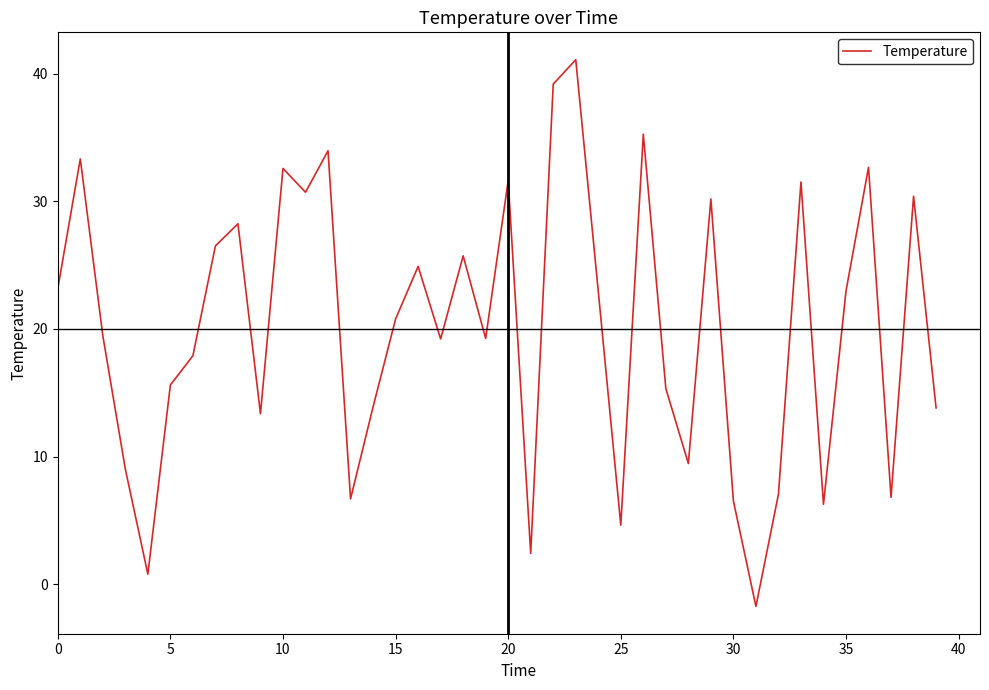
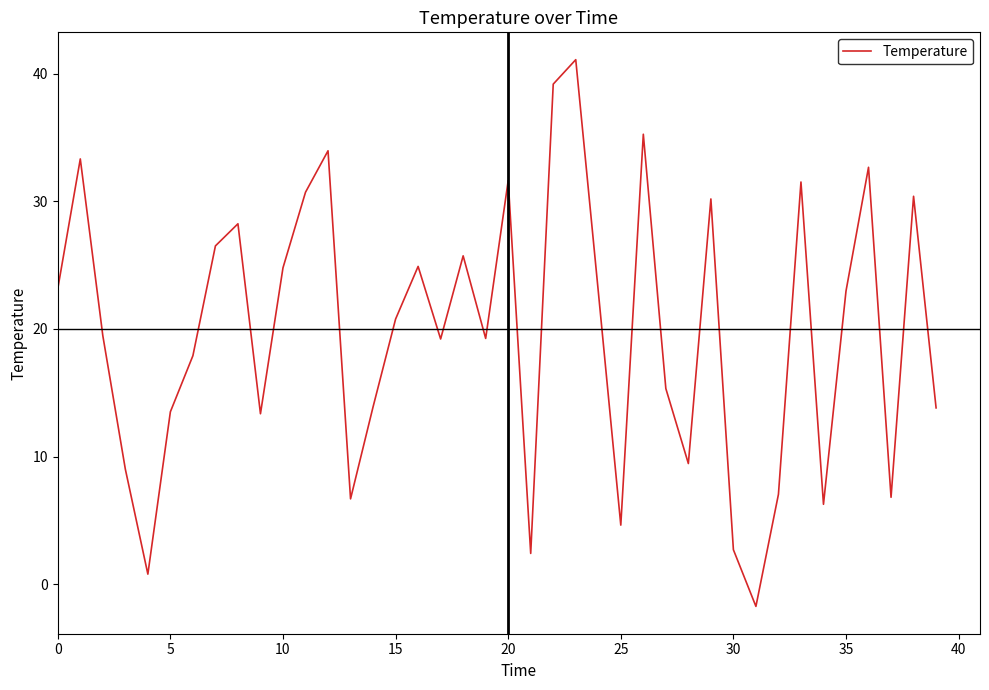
5: 15.6 -> 13.5
10: 32.6 -> 24.8
30: 6.5 -> 2.7
